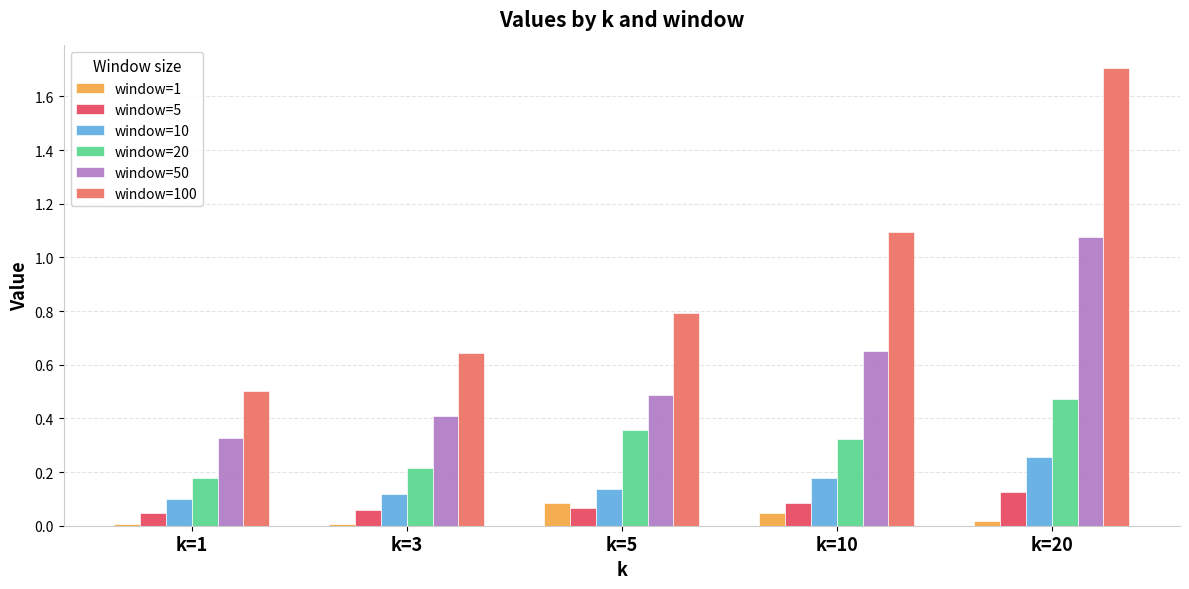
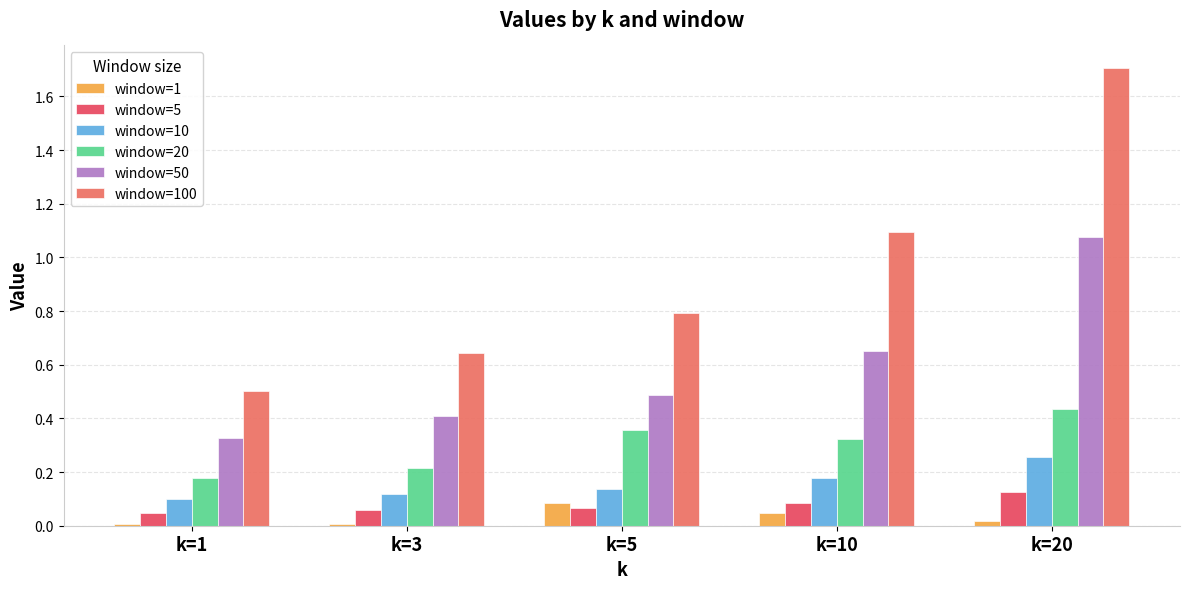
window=20, k=20: 0.47 -> 0.43
